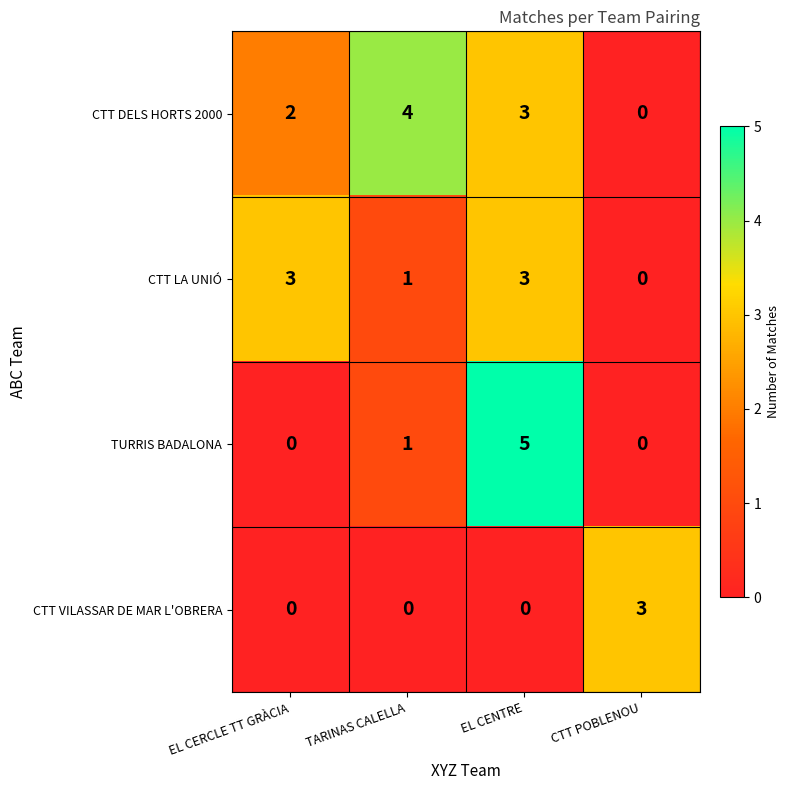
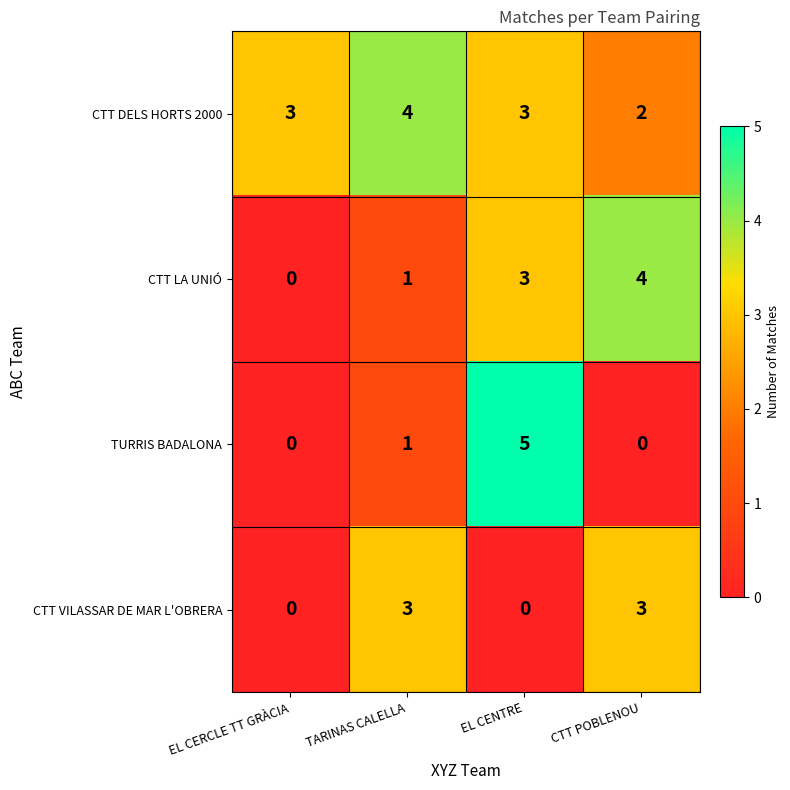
CTT DELS HORTS 2000, EL CERCLE TT GRÀCIA: 2 -> 3
CTT DELS HORTS 2000, CTT POBLENOU: 0 -> 2
CTT LA UNIÓ, EL CERCLE TT GRÀCIA: 3 -> 0
CTT LA UNIÓ, CTT POBLENOU: 0 -> 4
CTT VILASSAR DE MAR L'OBRERA, TARINAS CALELLA: 0 -> 3
